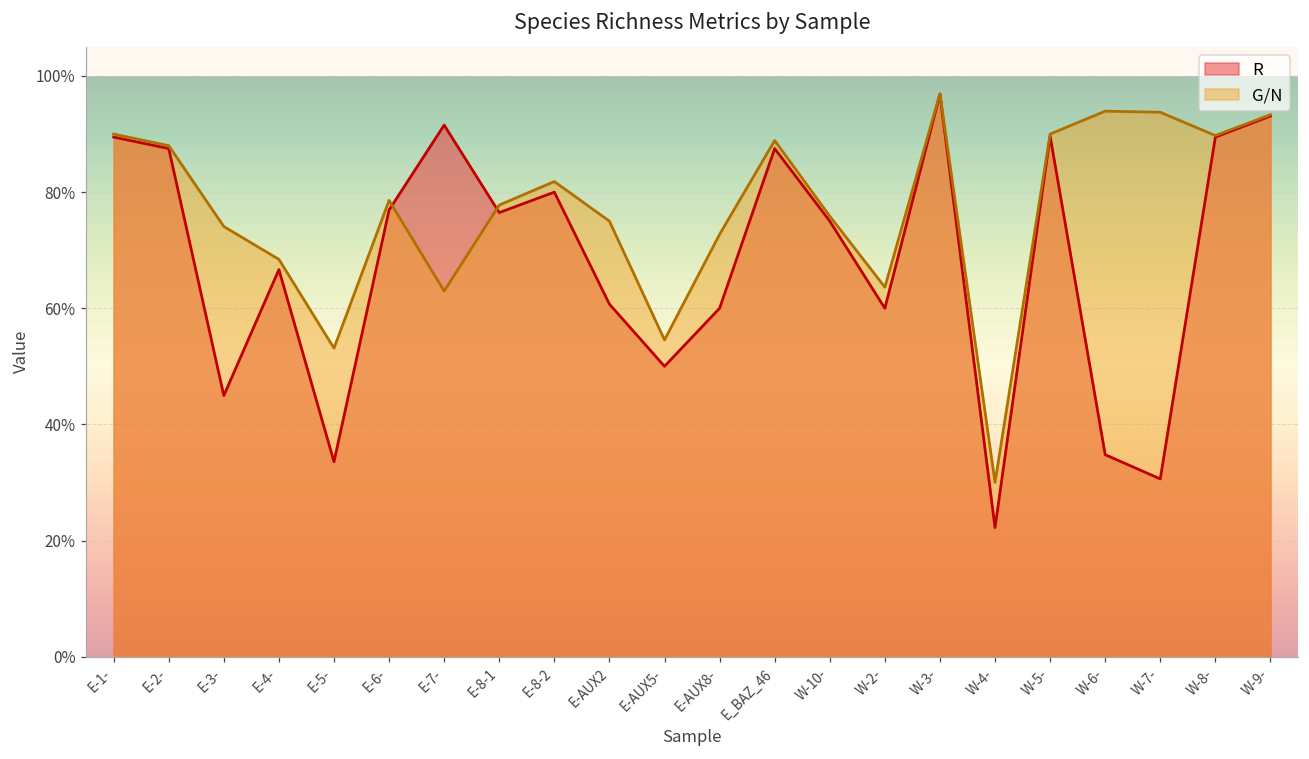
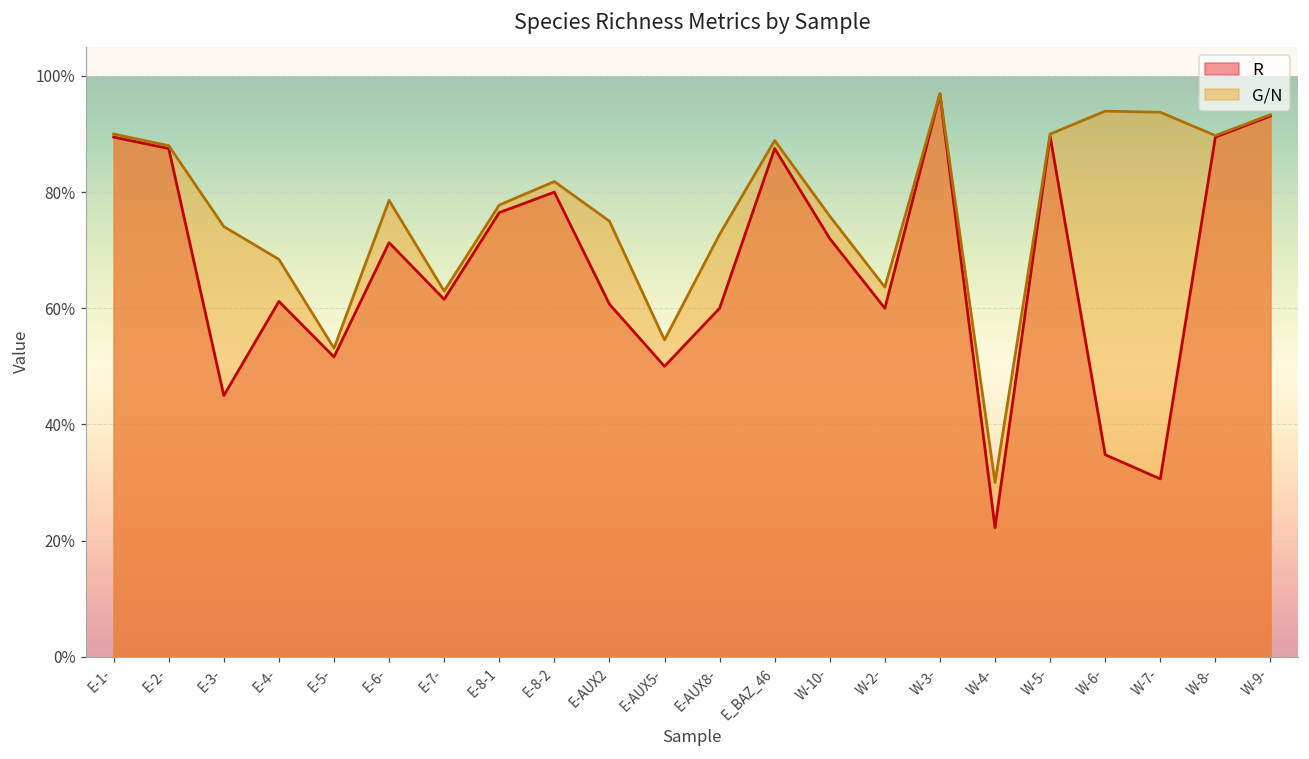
R, E-4-: 67% -> 61%
R, E-5-: 34% -> 52%
R, E-6-: 77% -> 71%
R, E-7-: 92% -> 62%
R, W-10-: 75% -> 72%
